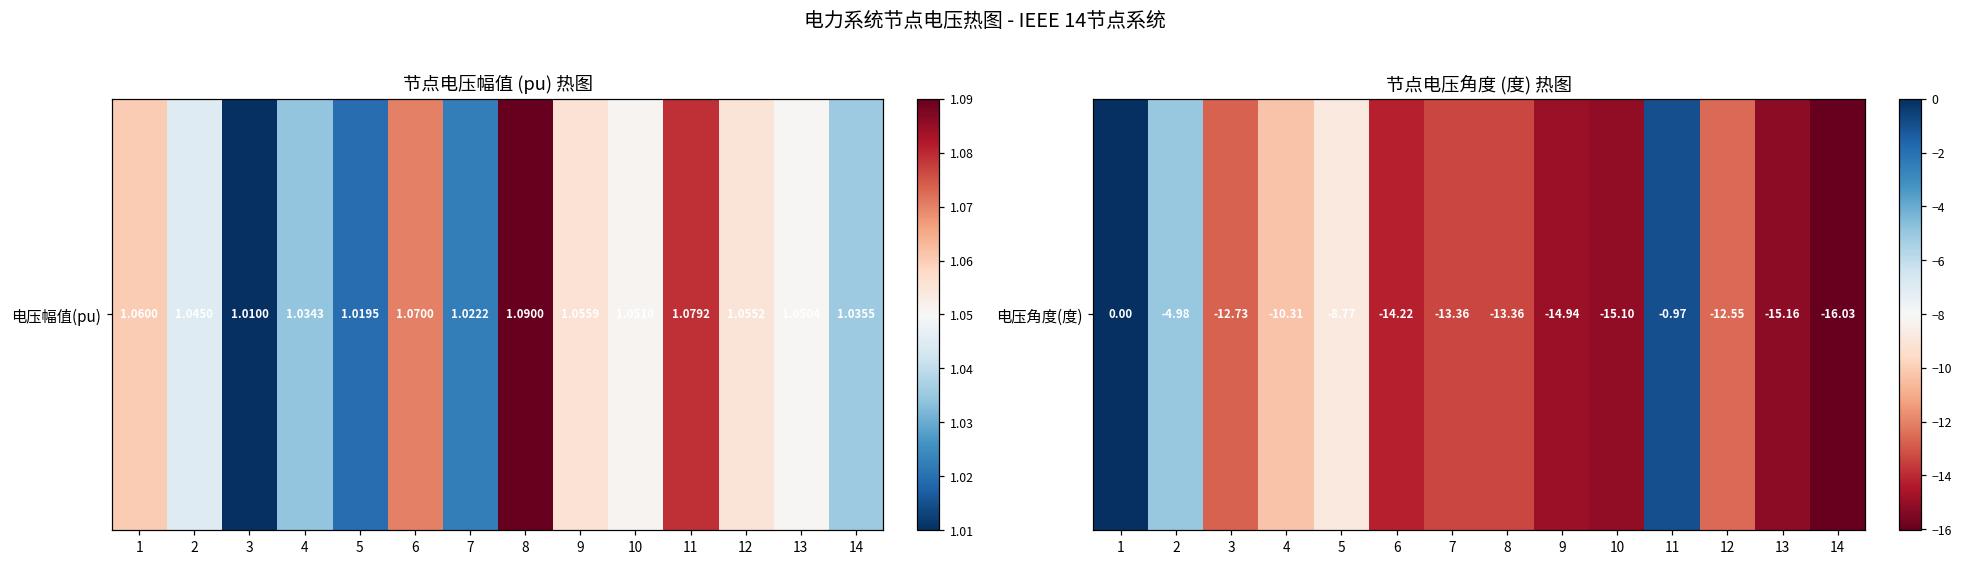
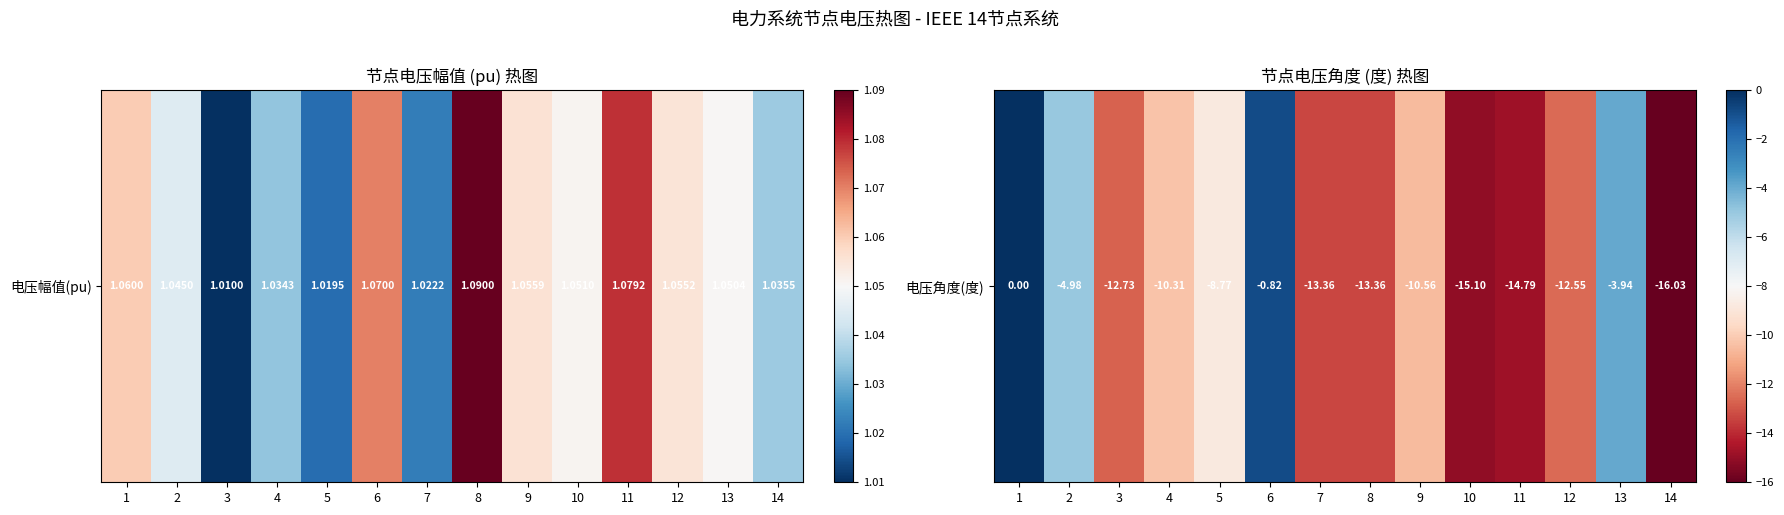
节点电压角度 (度) 热图, 电压角度(度), 6: -14.22 -> -0.82
节点电压角度 (度) 热图, 电压角度(度), 9: -14.94 -> -10.56
节点电压角度 (度) 热图, 电压角度(度), 11: -0.97 -> -14.79
节点电压角度 (度) 热图, 电压角度(度), 13: -15.16 -> -3.94
